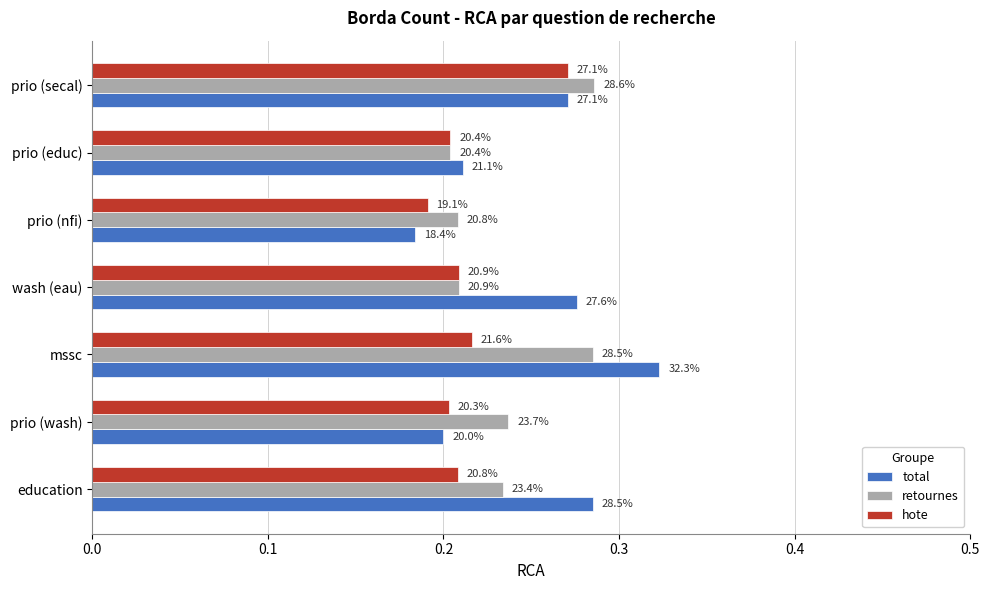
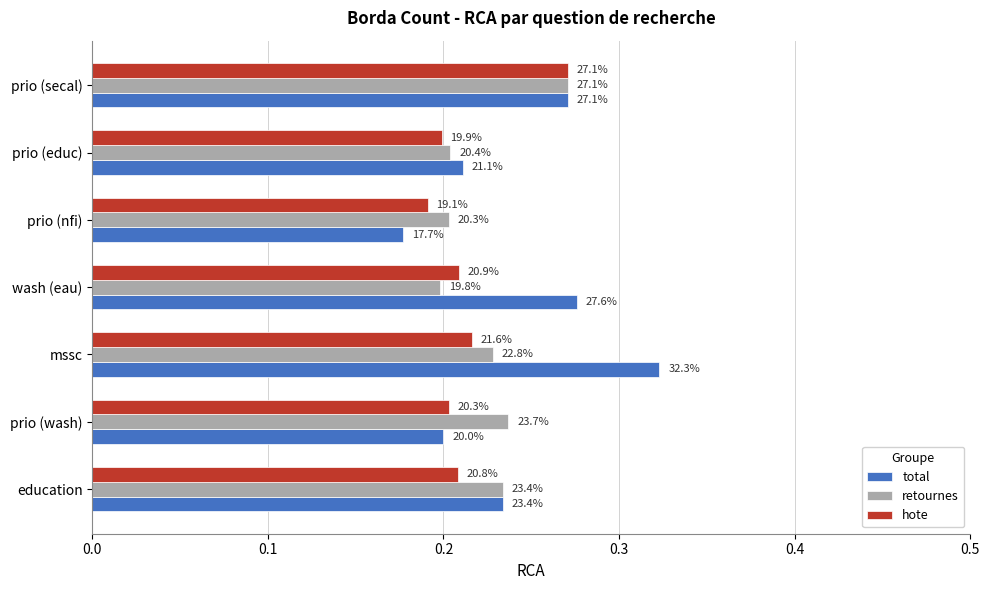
retournes, prio (secal): 28.6% -> 27.1%
hote, prio (educ): 20.4% -> 19.9%
retournes, prio (nfi): 20.8% -> 20.3%
total, prio (nfi): 18.4% -> 17.7%
retournes, wash (eau): 20.9% -> 19.8%
retournes, mssc: 28.5% -> 22.8%
total, education: 28.5% -> 23.4%
